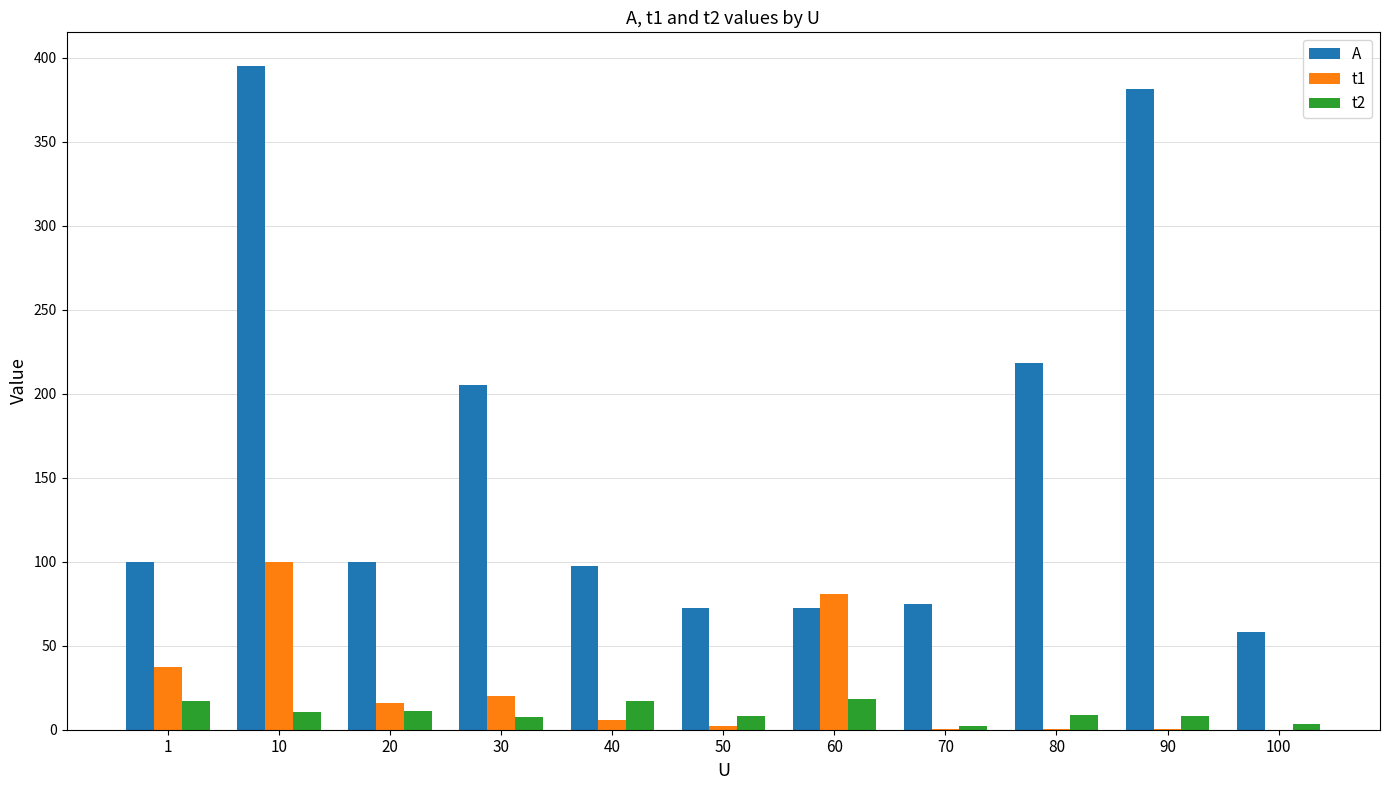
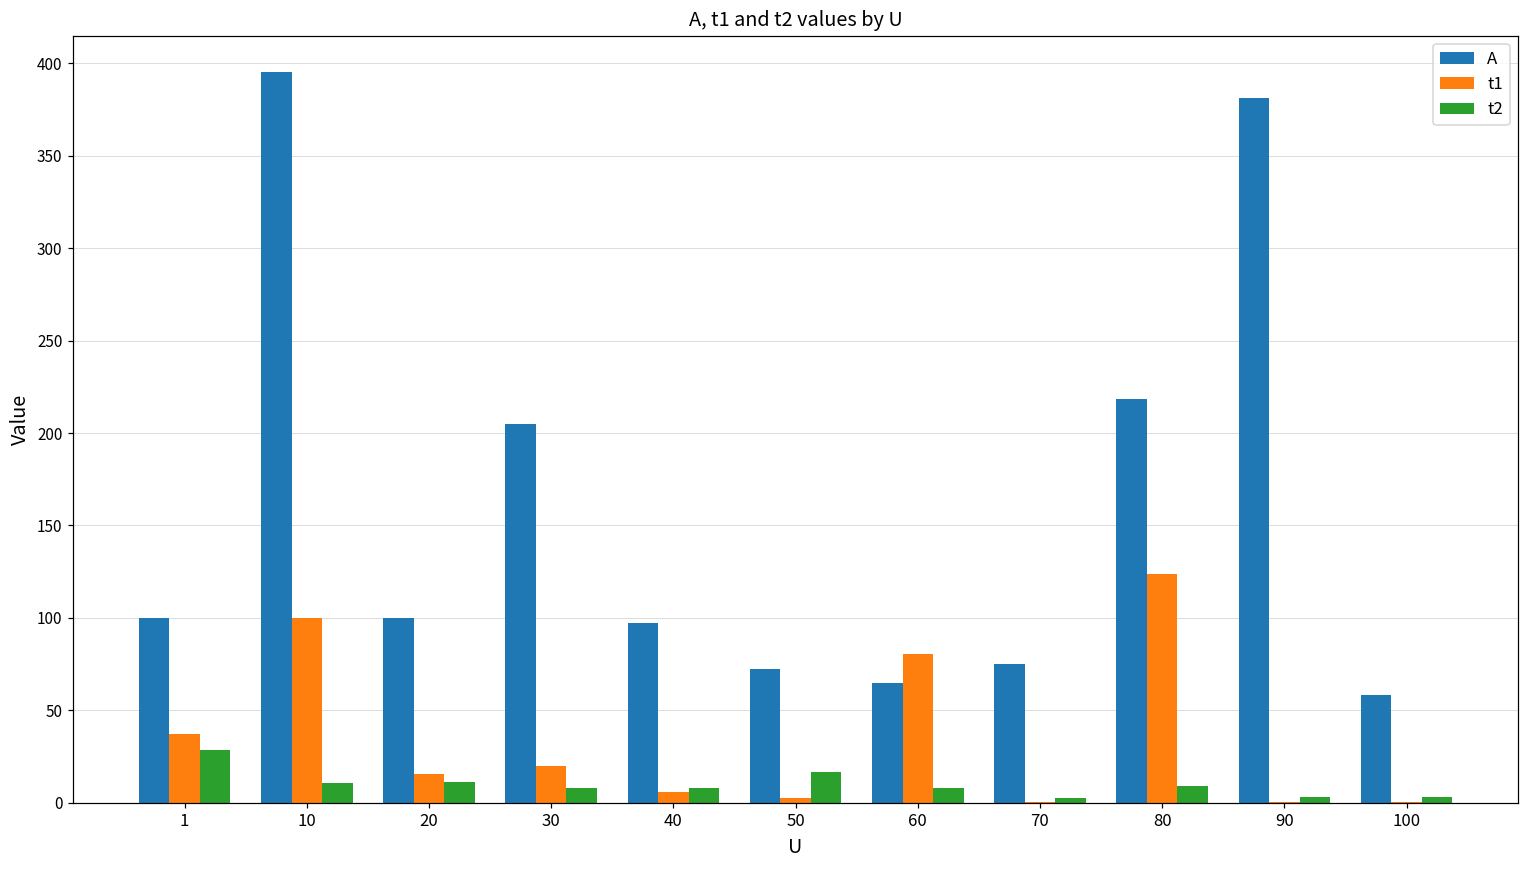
t2, 1: 17 -> 29
t2, 40: 17 -> 8
t2, 50: 8 -> 17
A, 60: 72 -> 65
t2, 60: 19 -> 8
t1, 80: 0 -> 124
t2, 90: 8 -> 3
